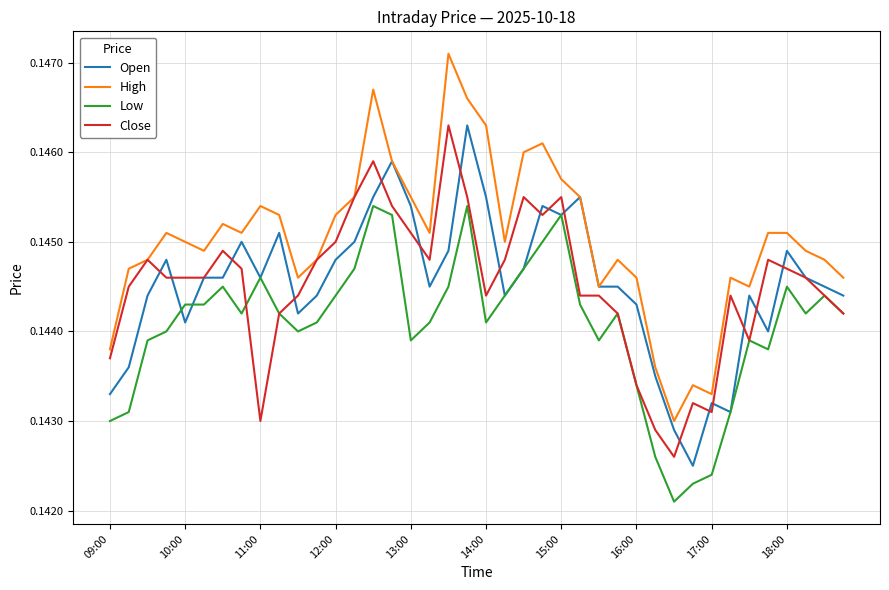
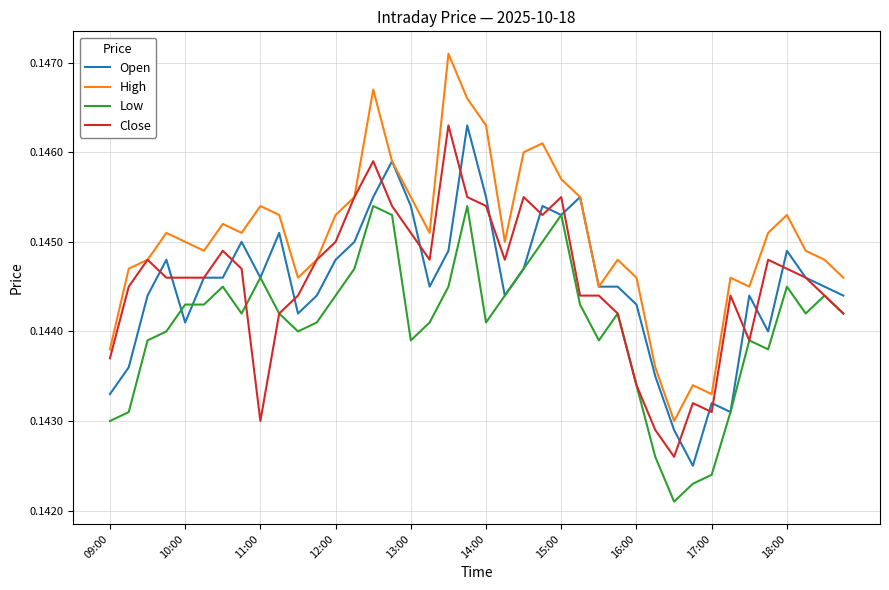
Close, 14:00: 0.1444 -> 0.1454
High, 18:00: 0.1451 -> 0.1453
